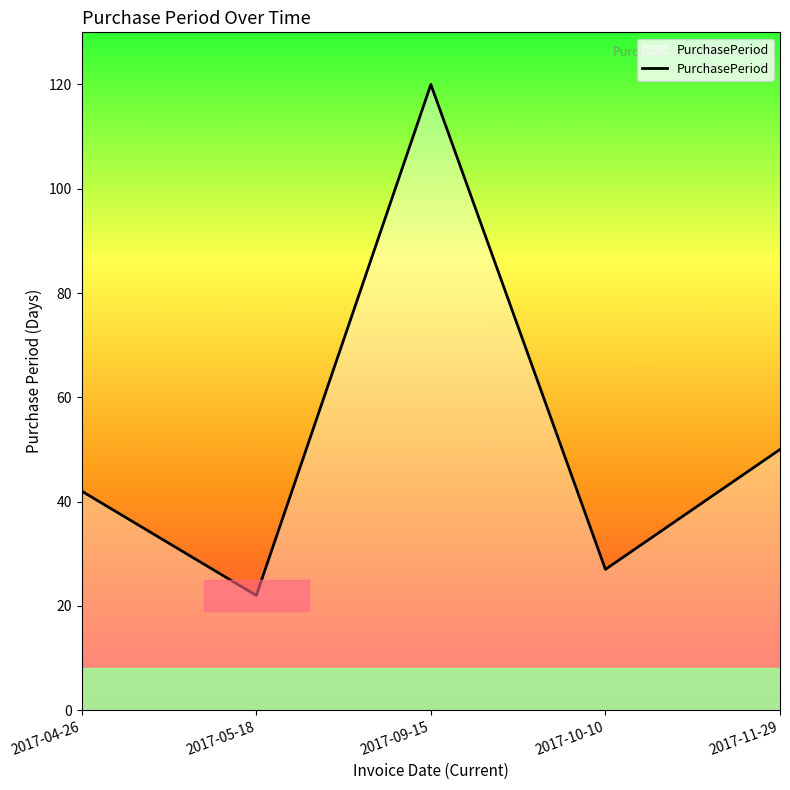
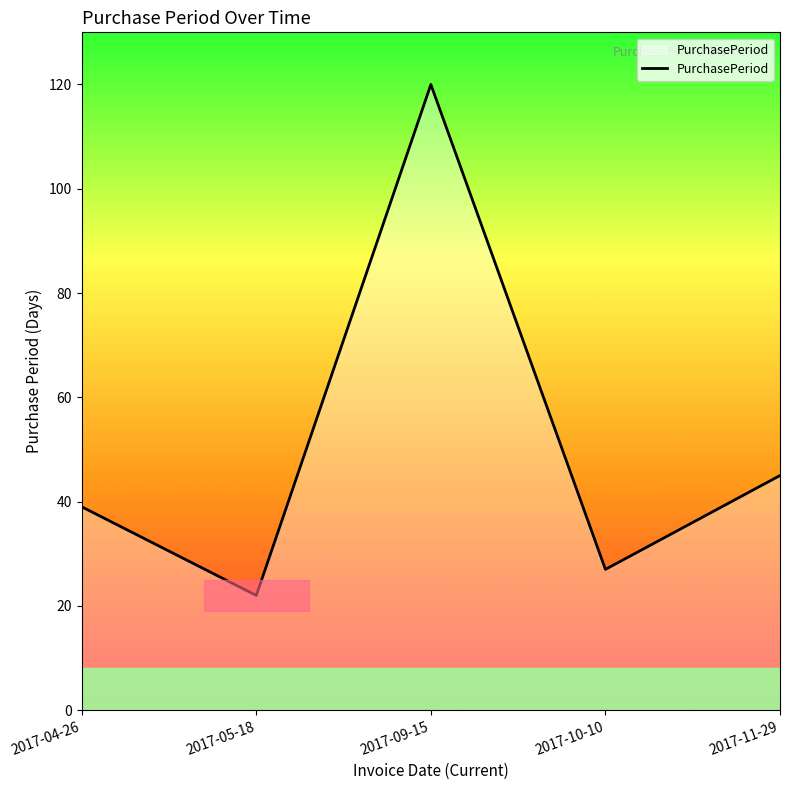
2017-04-26: 42 -> 39
2017-11-29: 50 -> 45
